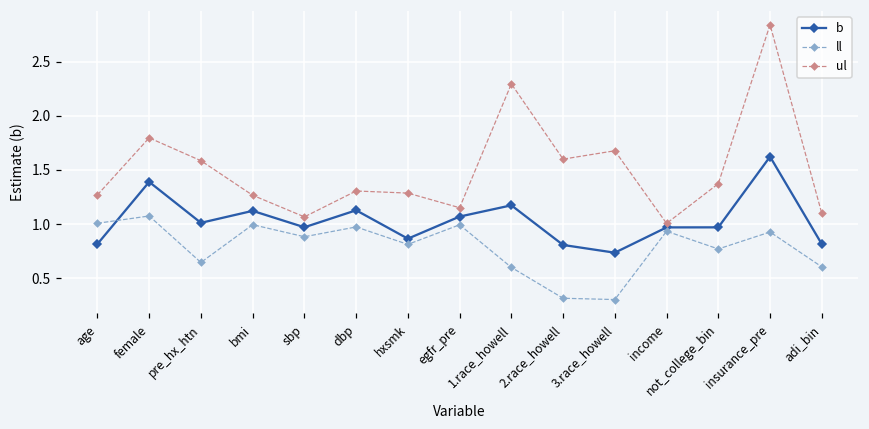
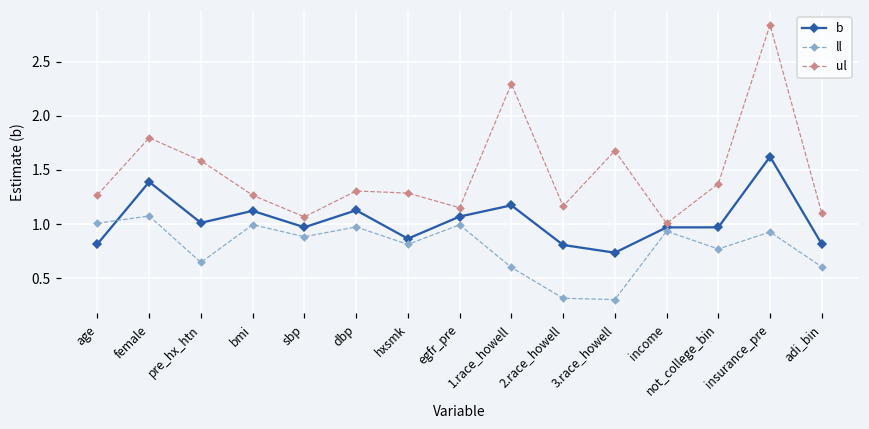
ul, 2.race_howell: 1.6 -> 1.2
